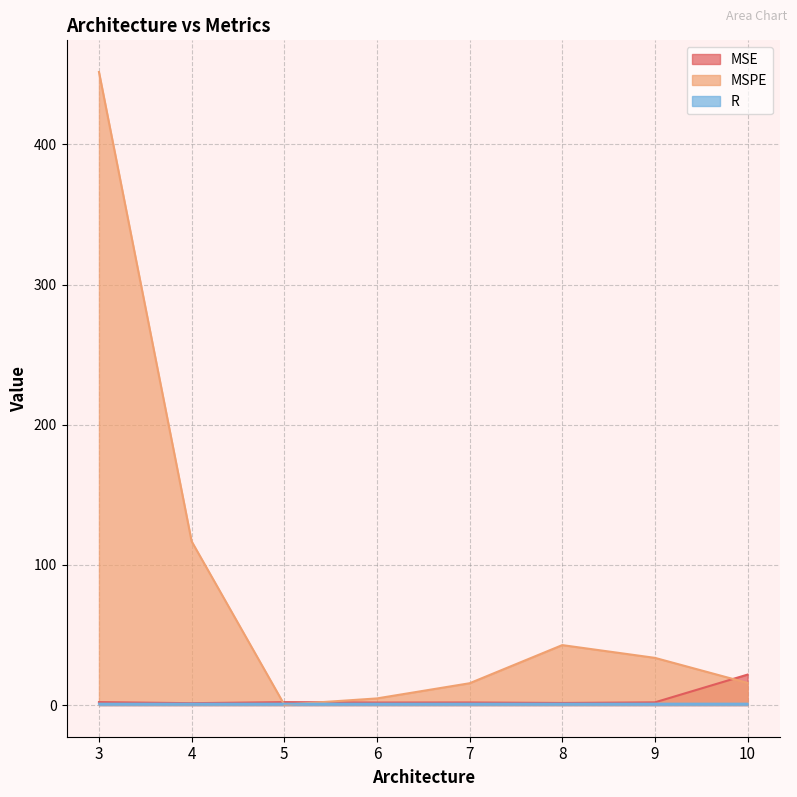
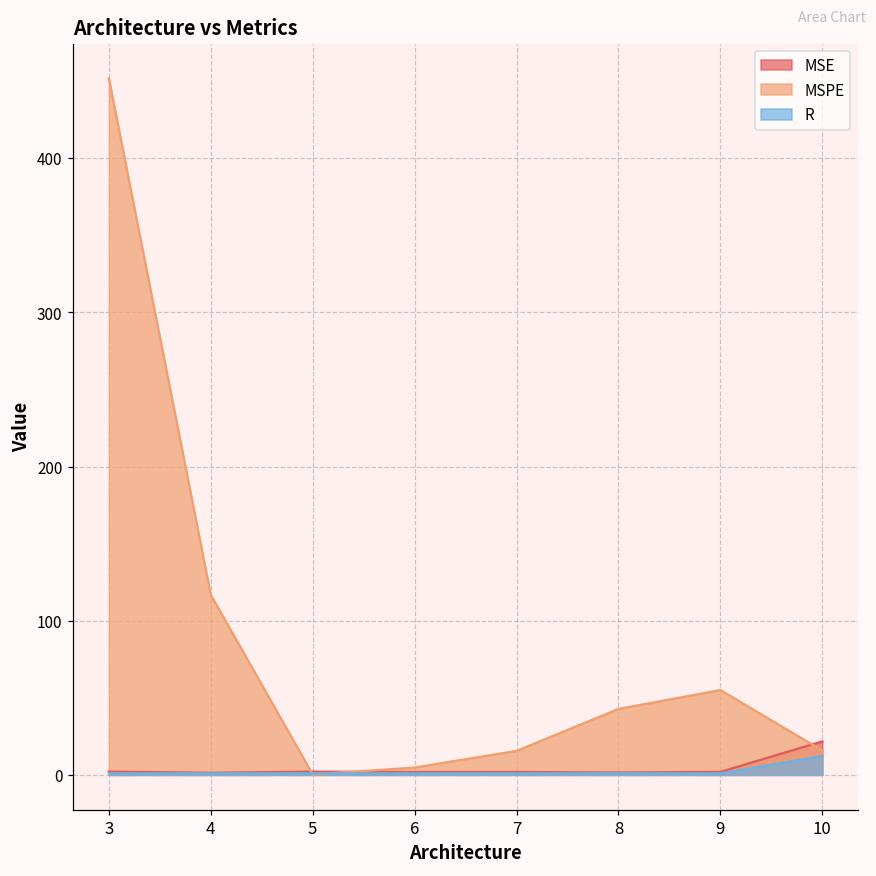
MSPE, 9: 34 -> 55
R, 10: 1 -> 12
